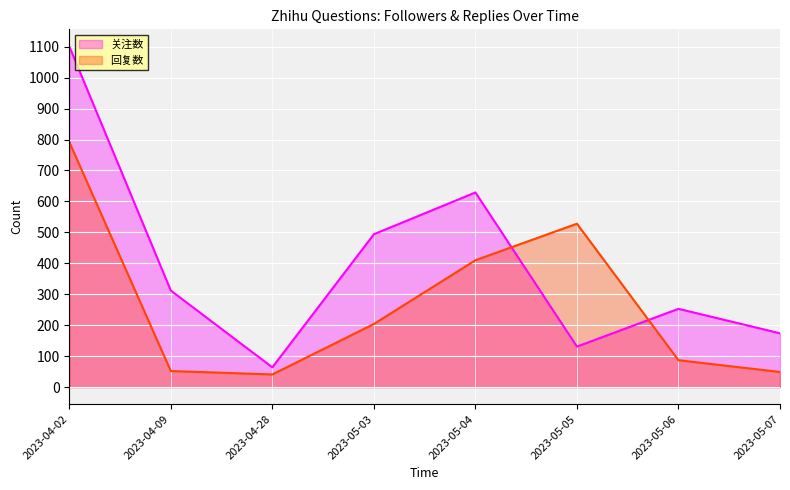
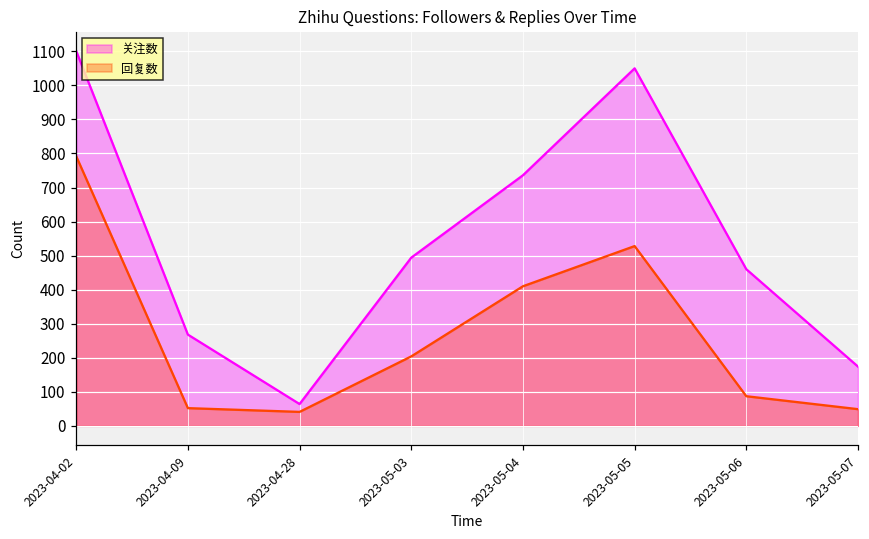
关注数, 2023-04-09: 310 -> 270
关注数, 2023-05-04: 630 -> 740
关注数, 2023-05-05: 130 -> 1050
关注数, 2023-05-06: 250 -> 460
